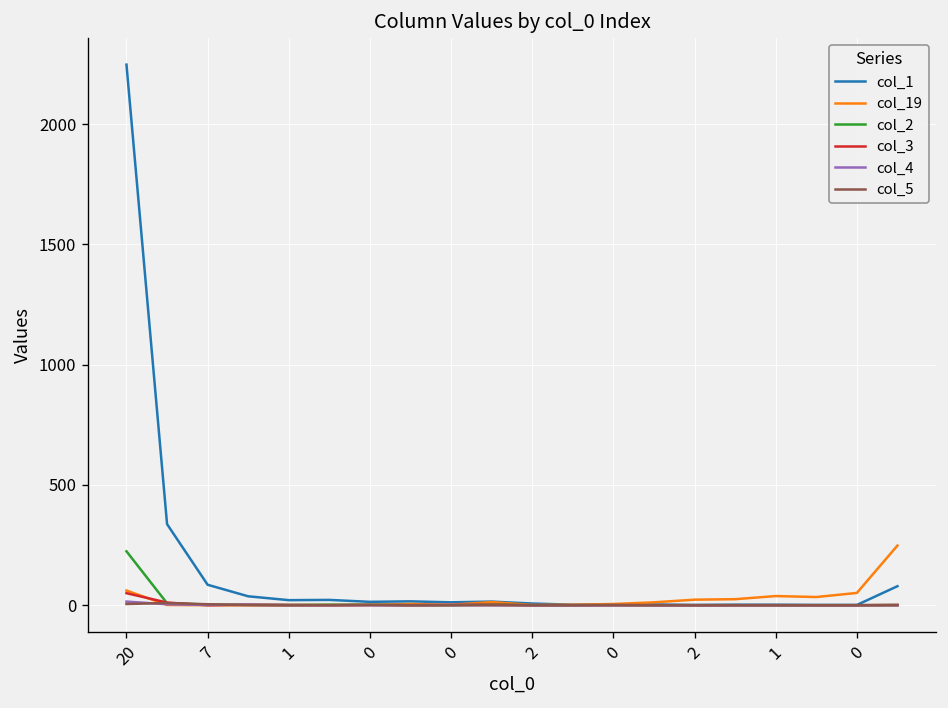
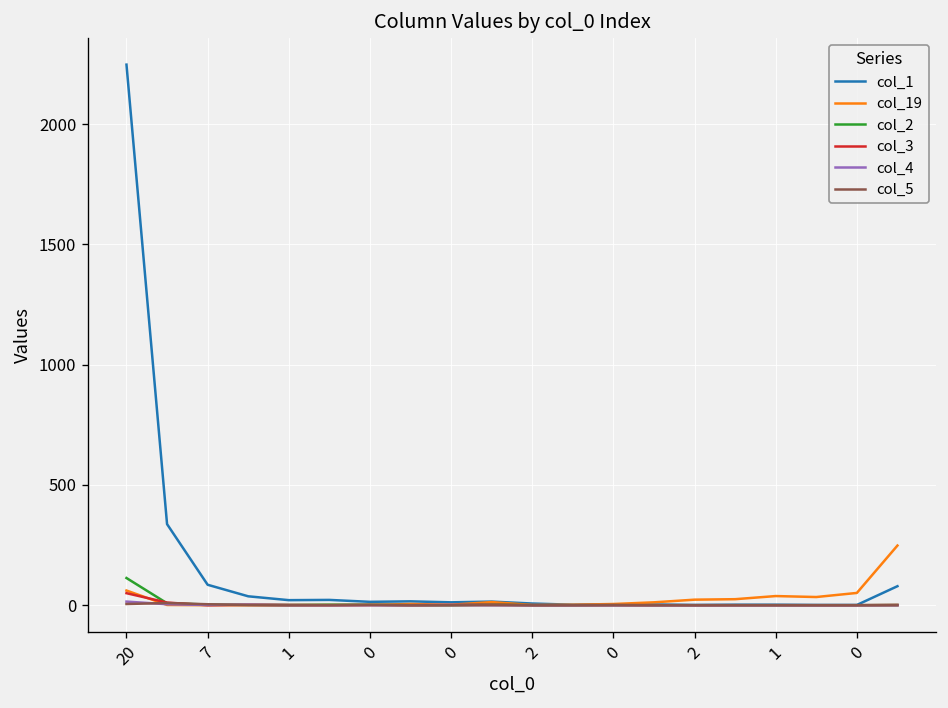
col_2, 20: 220 -> 110
